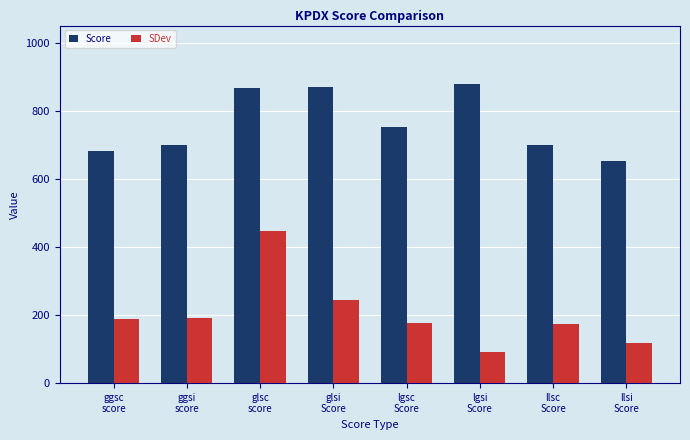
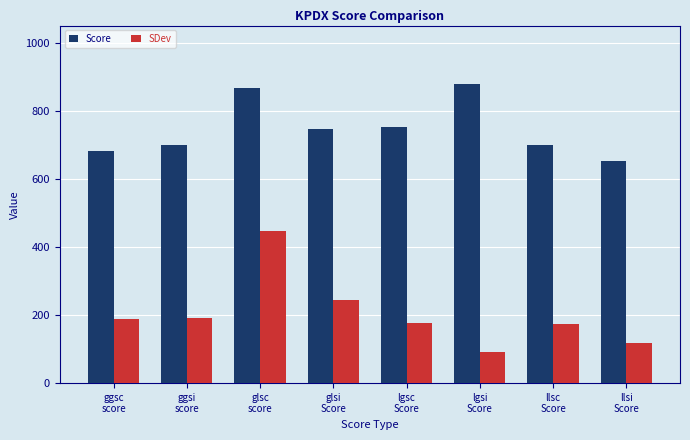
Score, glsi Score: 870 -> 750
